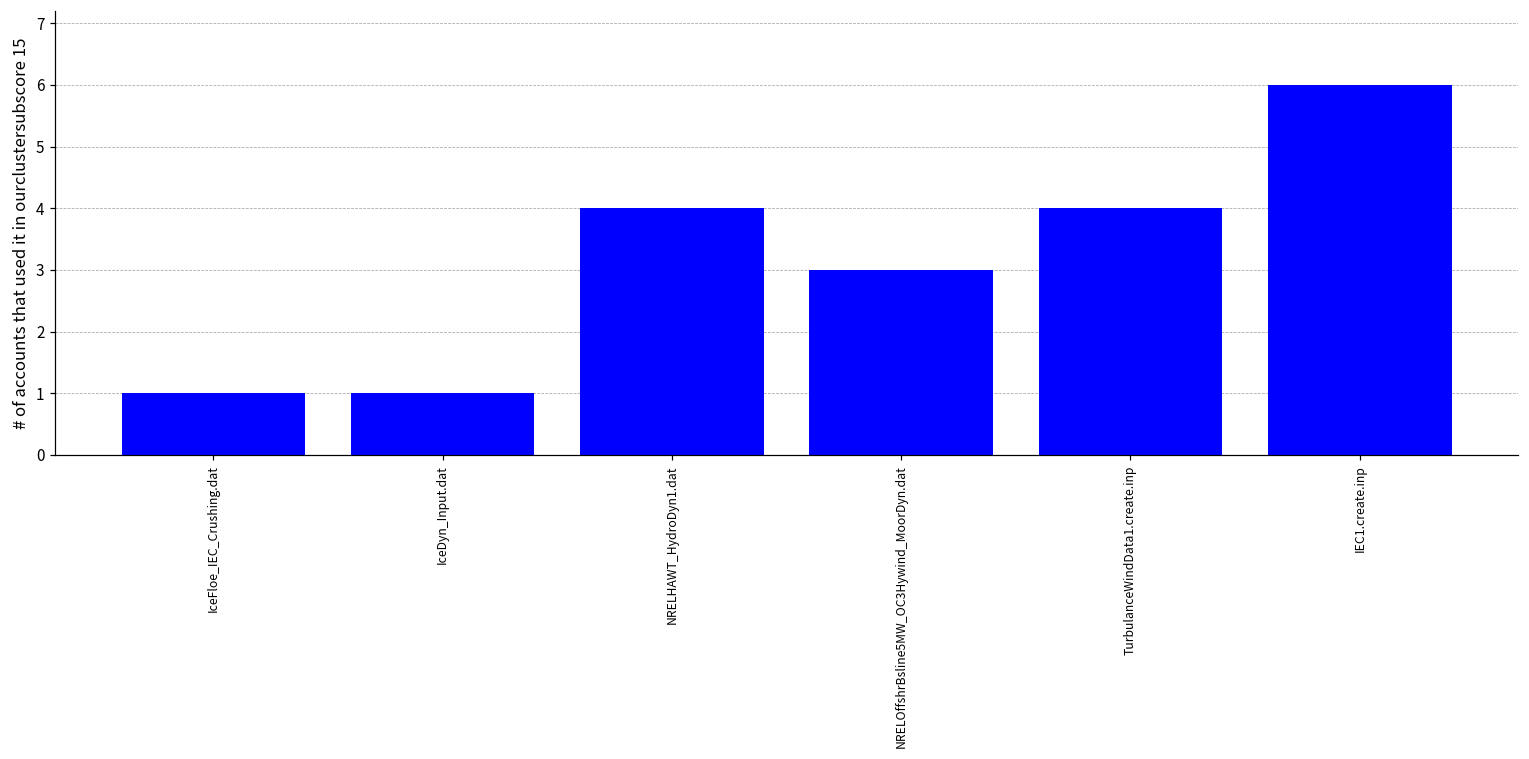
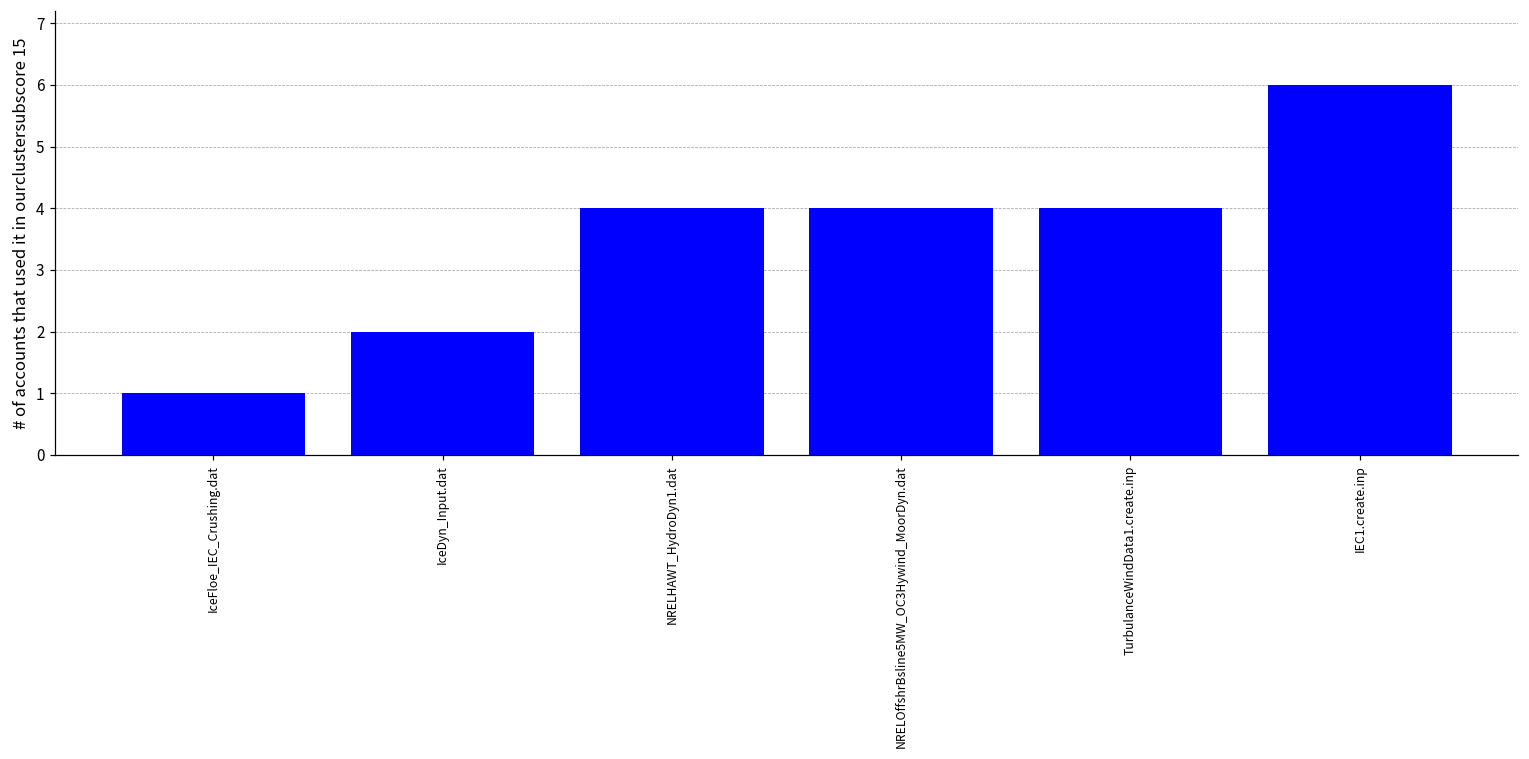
IceDyn_Input.dat: 1 -> 2
NRELOffshrBsline5MW_OC3Hywind_MoorDyn.dat: 3 -> 4
